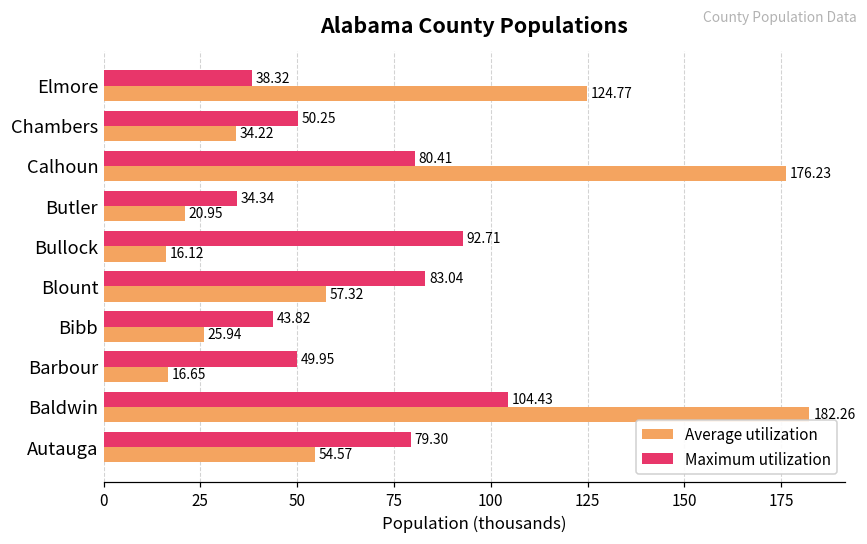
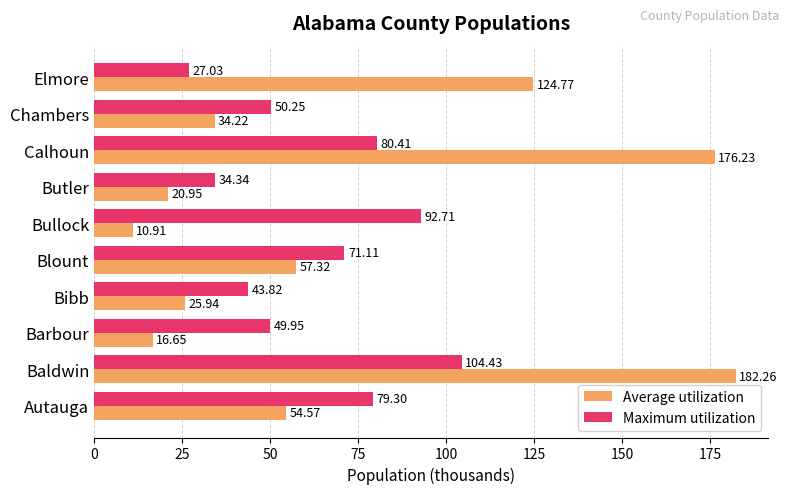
Maximum utilization, Elmore: 38.32 -> 27.03
Average utilization, Bullock: 16.12 -> 10.91
Maximum utilization, Blount: 83.04 -> 71.11
